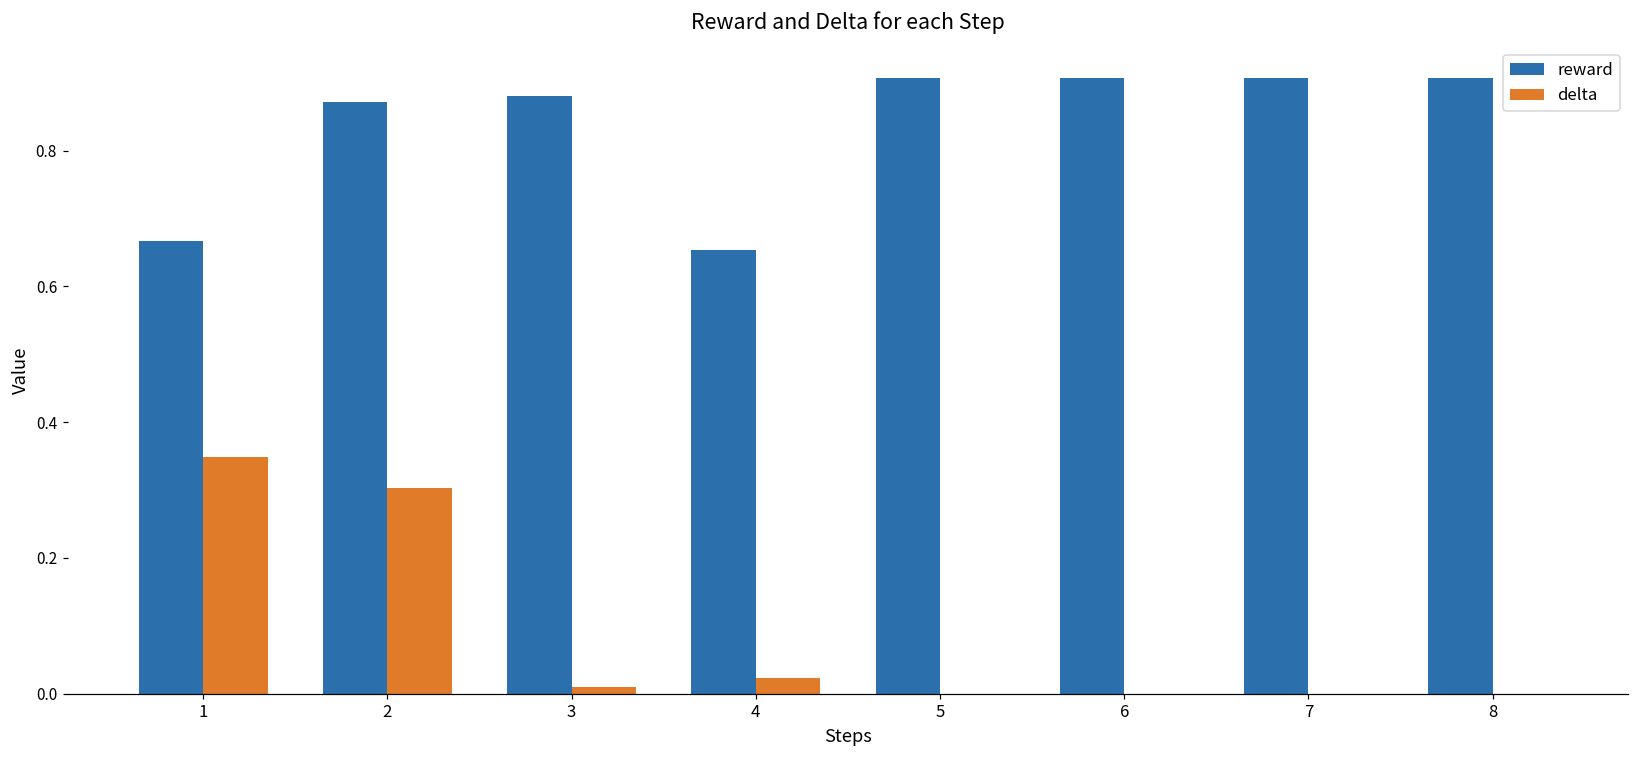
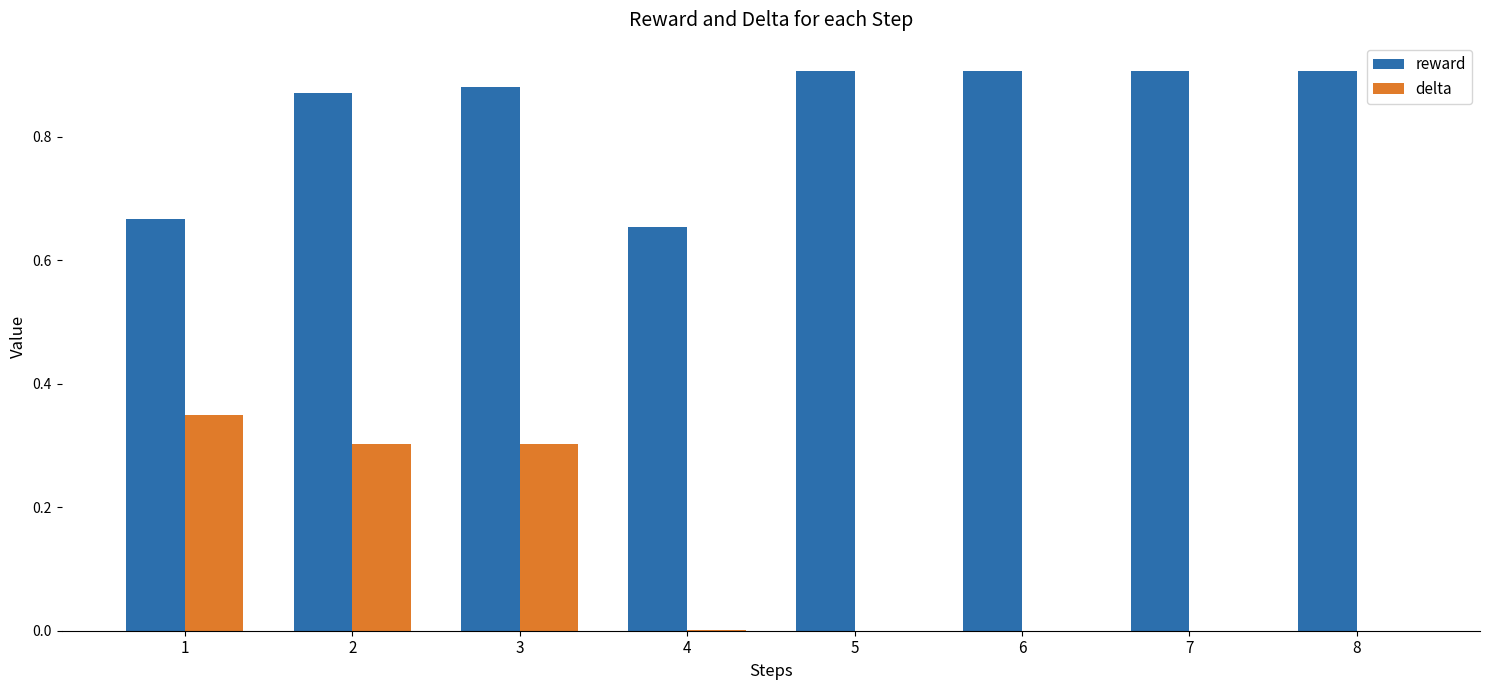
delta, 3: 0.01 -> 0.30
delta, 4: 0.02 -> 0.00
